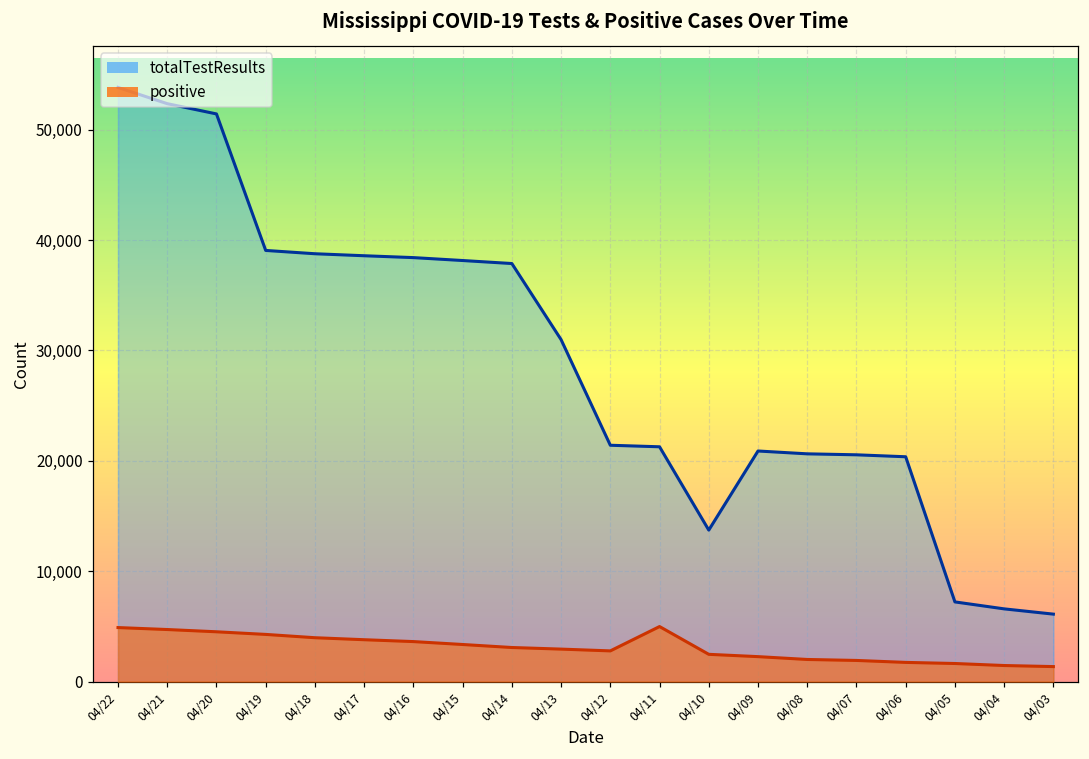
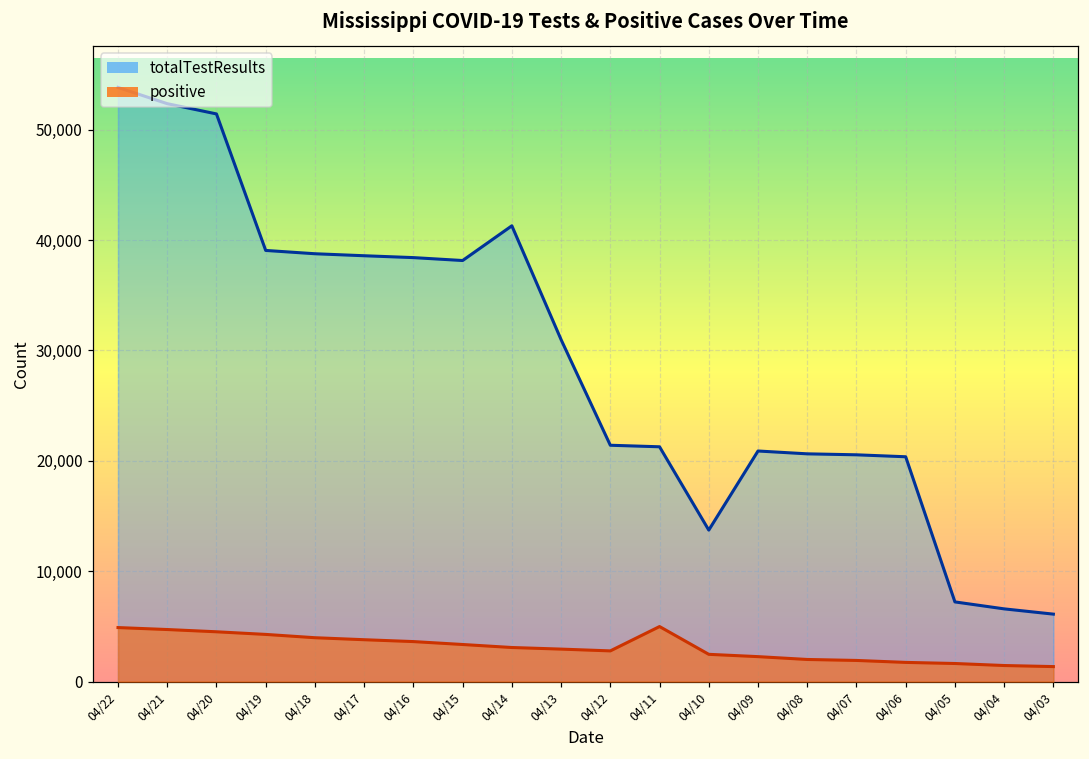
totalTestResults, 04/14: 37,900 -> 41,300
